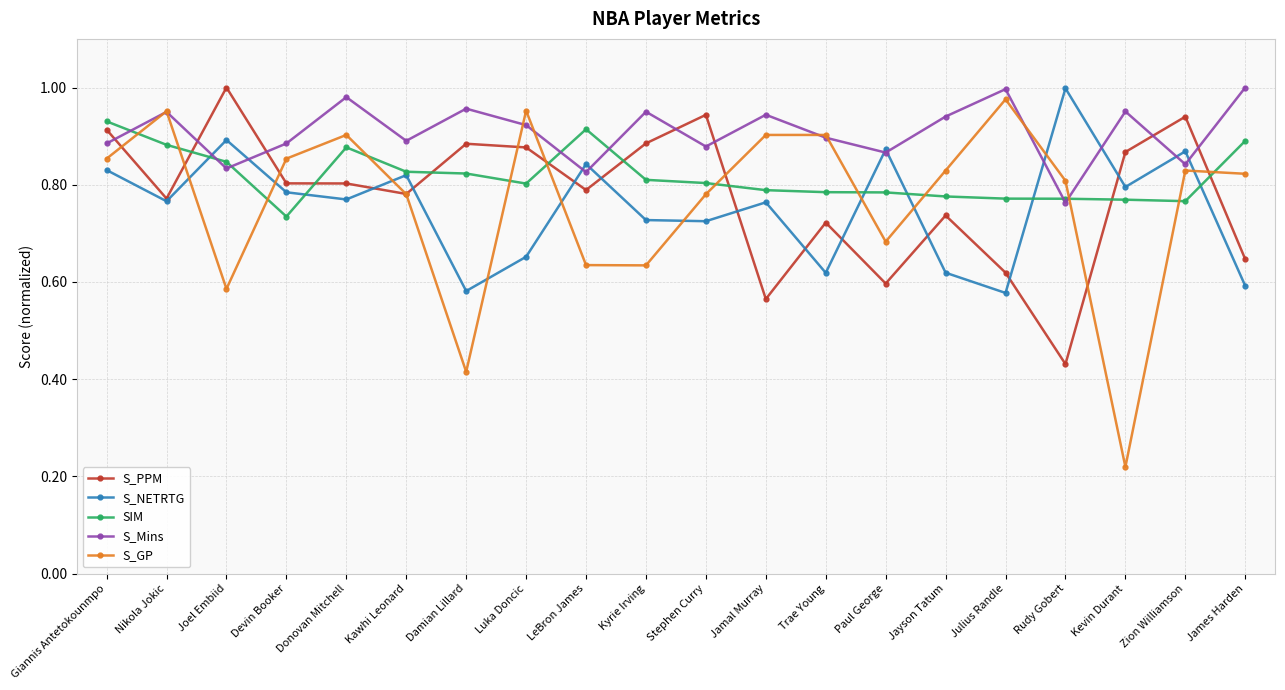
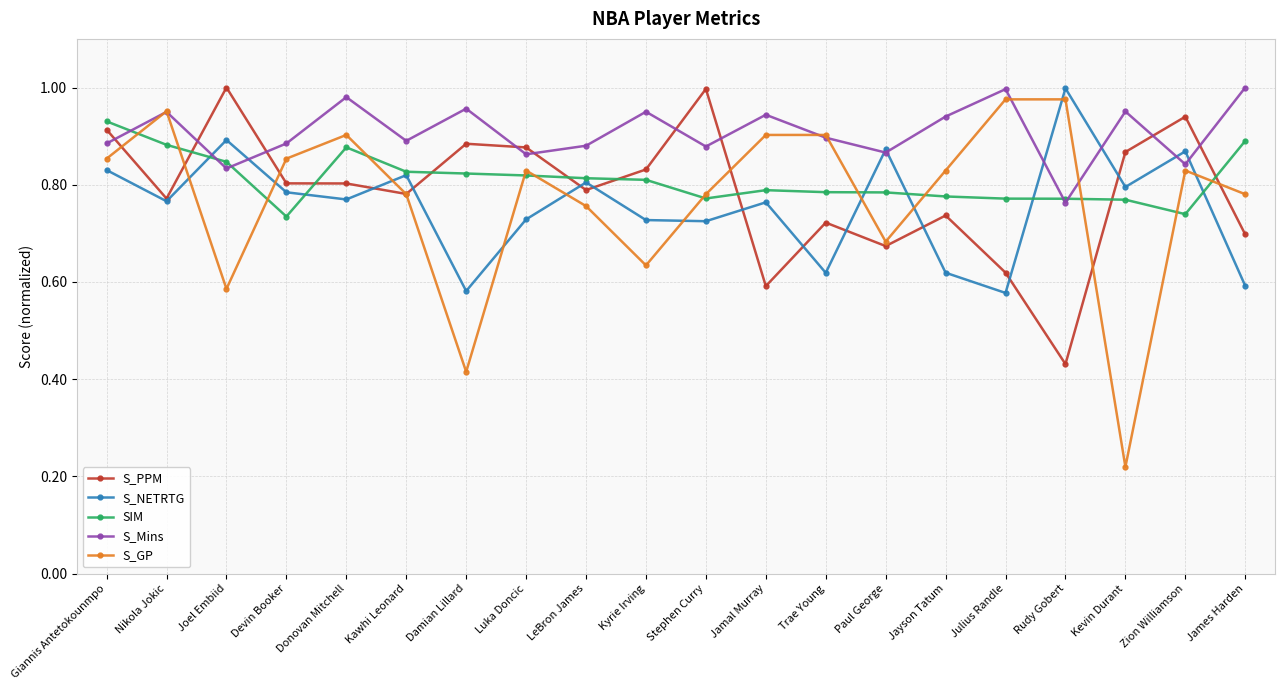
S_NETRTG, Luka Doncic: 0.65 -> 0.73
SIM, Luka Doncic: 0.80 -> 0.82
S_Mins, Luka Doncic: 0.92 -> 0.86
S_GP, Luka Doncic: 0.95 -> 0.83
S_NETRTG, LeBron James: 0.84 -> 0.80
SIM, LeBron James: 0.91 -> 0.81
S_Mins, LeBron James: 0.83 -> 0.88
S_GP, LeBron James: 0.63 -> 0.76
S_PPM, Kyrie Irving: 0.89 -> 0.83
S_PPM, Stephen Curry: 0.94 -> 1.00
SIM, Stephen Curry: 0.80 -> 0.77
S_PPM, Jamal Murray: 0.56 -> 0.59
S_PPM, Paul George: 0.60 -> 0.67
S_GP, Rudy Gobert: 0.81 -> 0.98
SIM, Zion Williamson: 0.77 -> 0.74
S_PPM, James Harden: 0.65 -> 0.70
S_GP, James Harden: 0.82 -> 0.78
